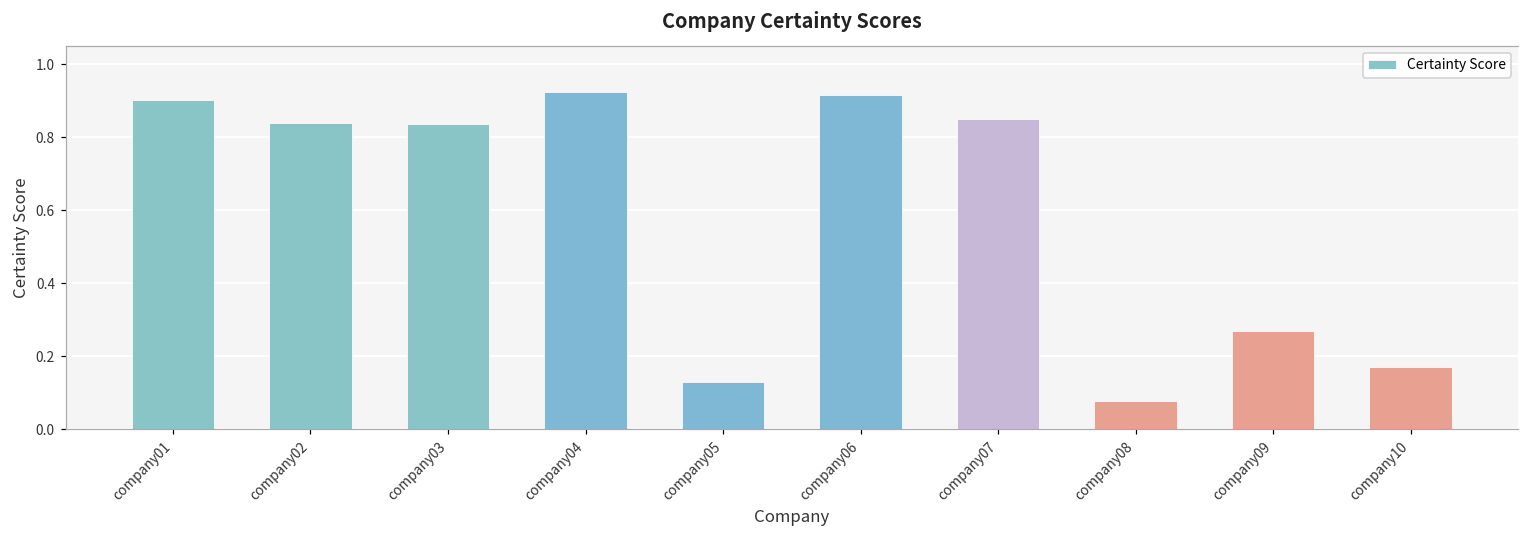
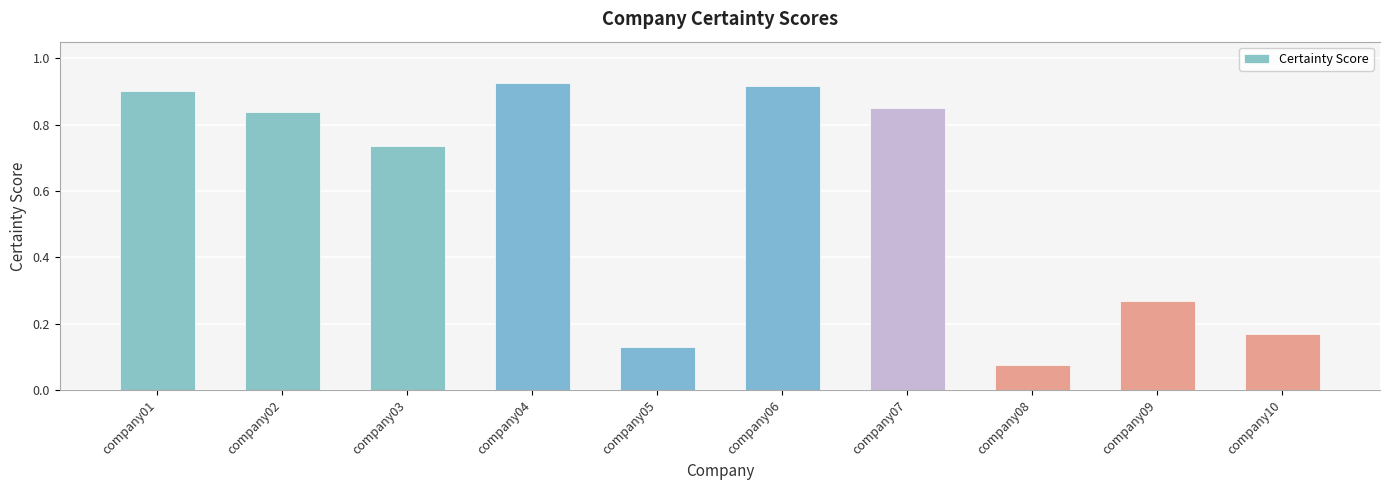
company03: 0.84 -> 0.74
